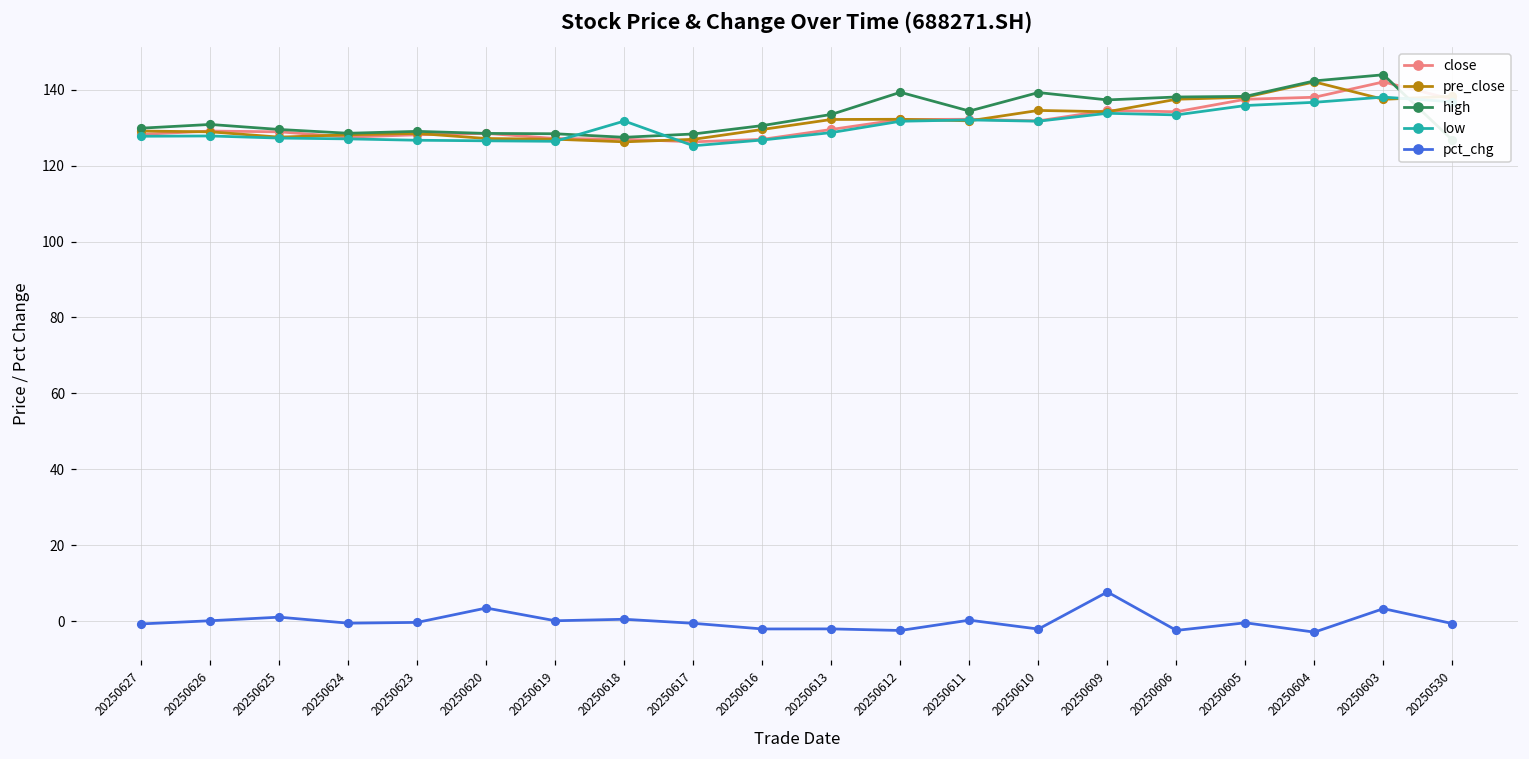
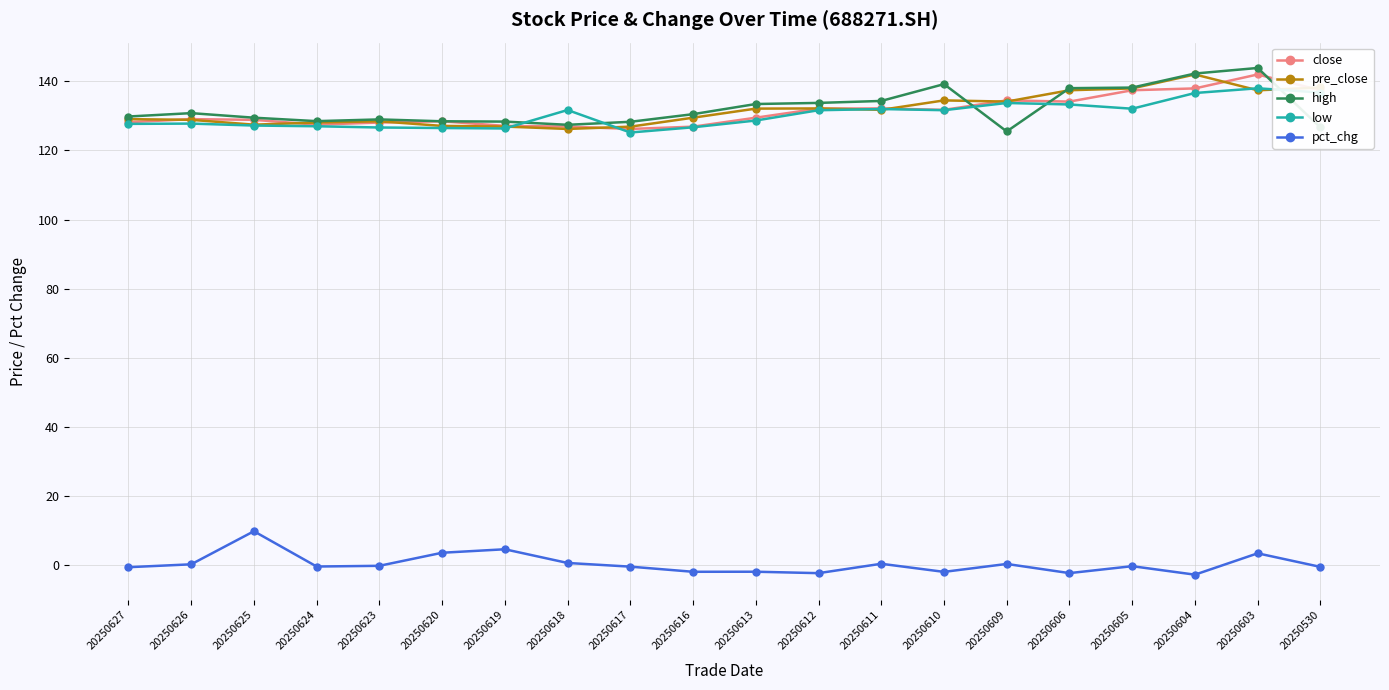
pct_chg, 20250625: 1 -> 10
pct_chg, 20250619: 0 -> 5
high, 20250612: 139 -> 134
high, 20250609: 137 -> 126
pct_chg, 20250609: 8 -> 0
low, 20250605: 136 -> 132
